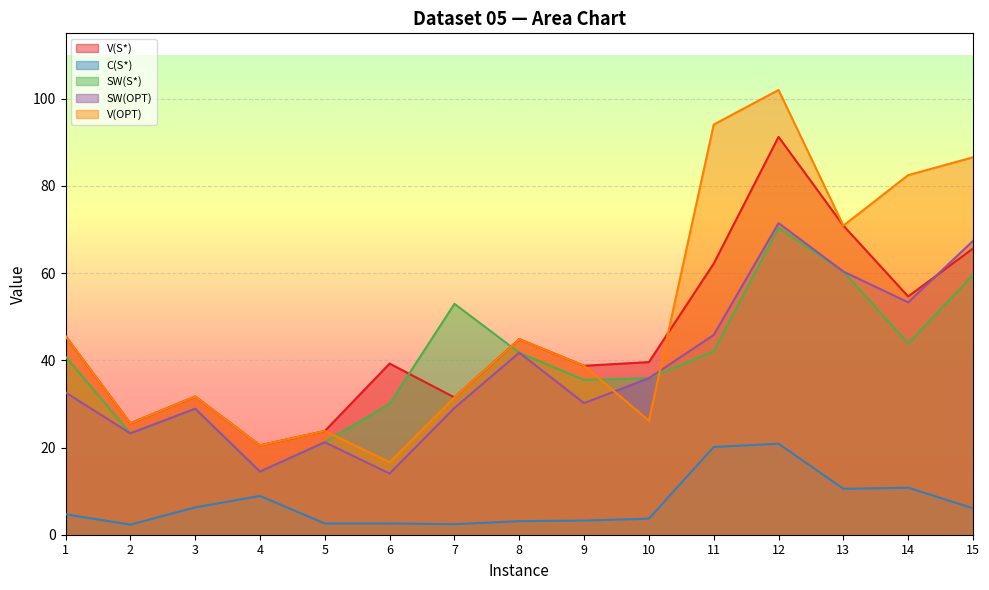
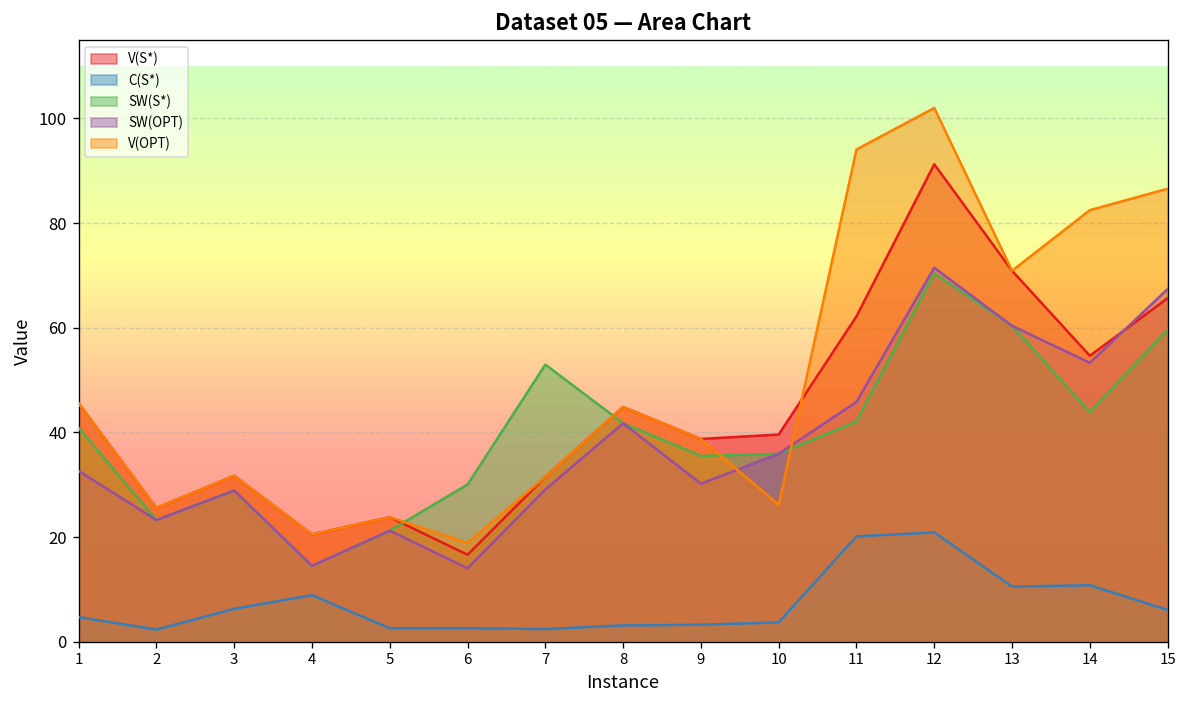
V(S*), 6: 39 -> 17
V(OPT), 6: 17 -> 19
